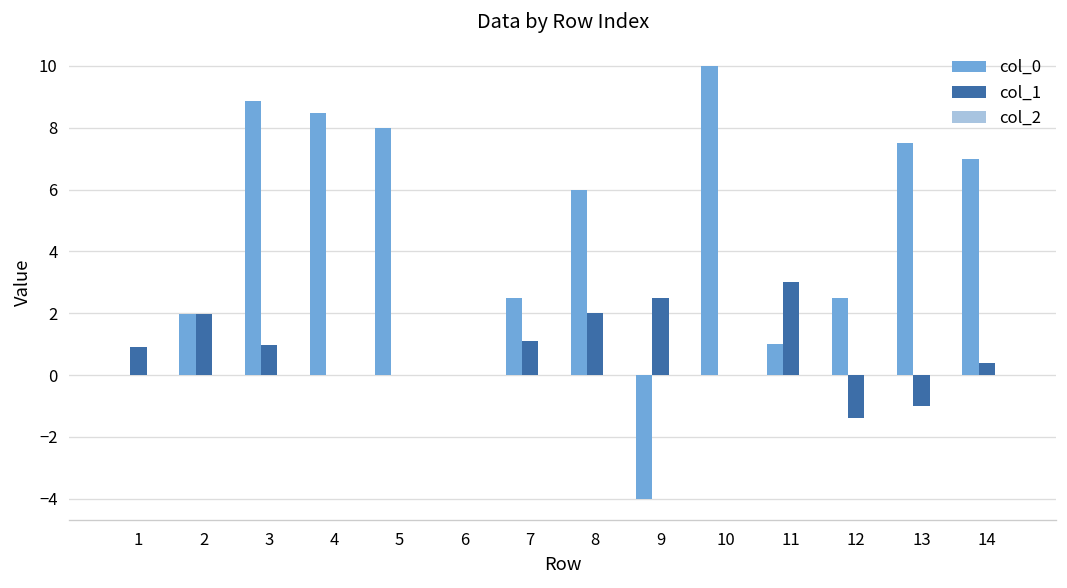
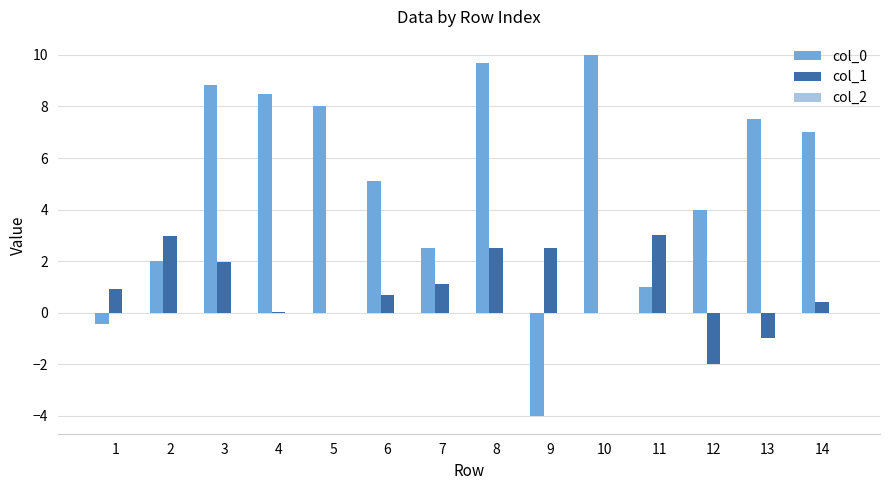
col_0, 1: 0.0 -> -0.5
col_1, 2: 2.0 -> 3.0
col_1, 3: 1.0 -> 2.0
col_0, 6: 0.0 -> 5.1
col_1, 6: 0.0 -> 0.7
col_0, 8: 6.0 -> 9.7
col_1, 8: 2.0 -> 2.5
col_0, 12: 2.5 -> 4.0
col_1, 12: -1.4 -> -2.0
